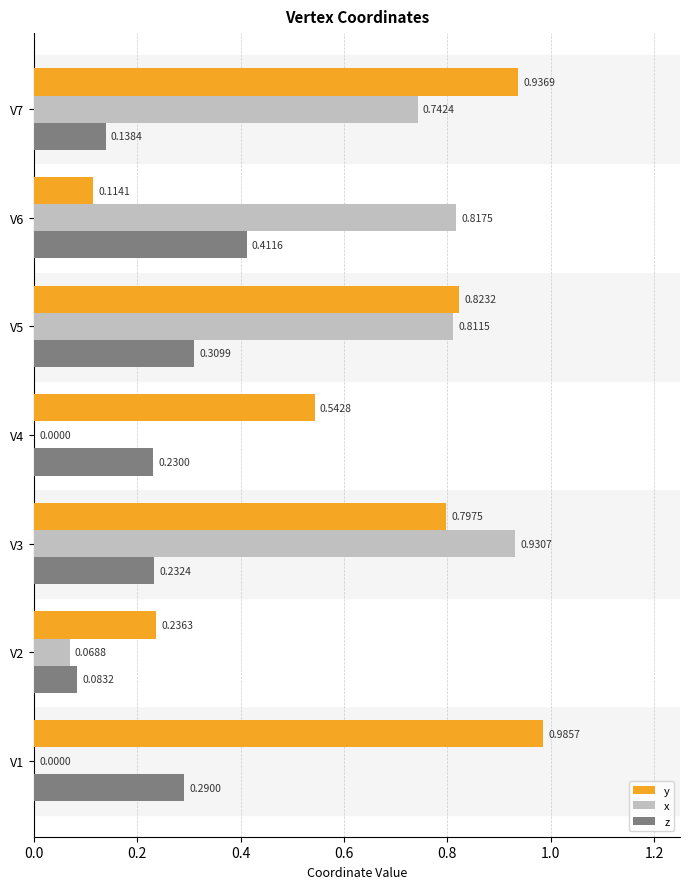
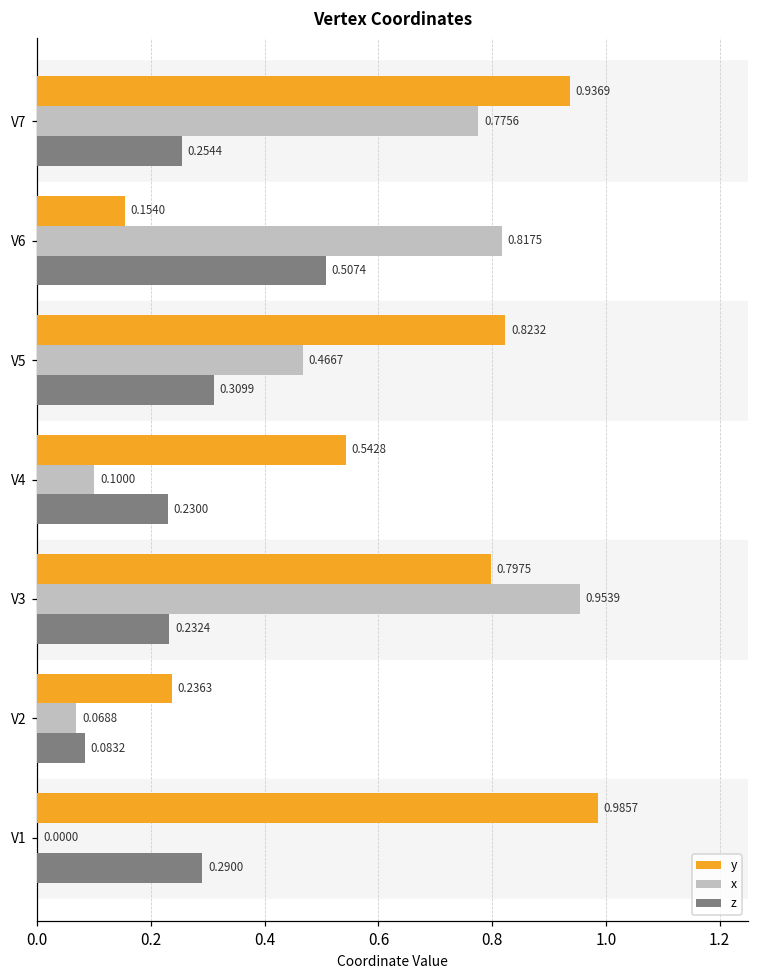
x, V7: 0.7424 -> 0.7756
z, V7: 0.1384 -> 0.2544
y, V6: 0.1141 -> 0.1540
z, V6: 0.4116 -> 0.5074
x, V5: 0.8115 -> 0.4667
x, V4: 0.0000 -> 0.1000
x, V3: 0.9307 -> 0.9539
